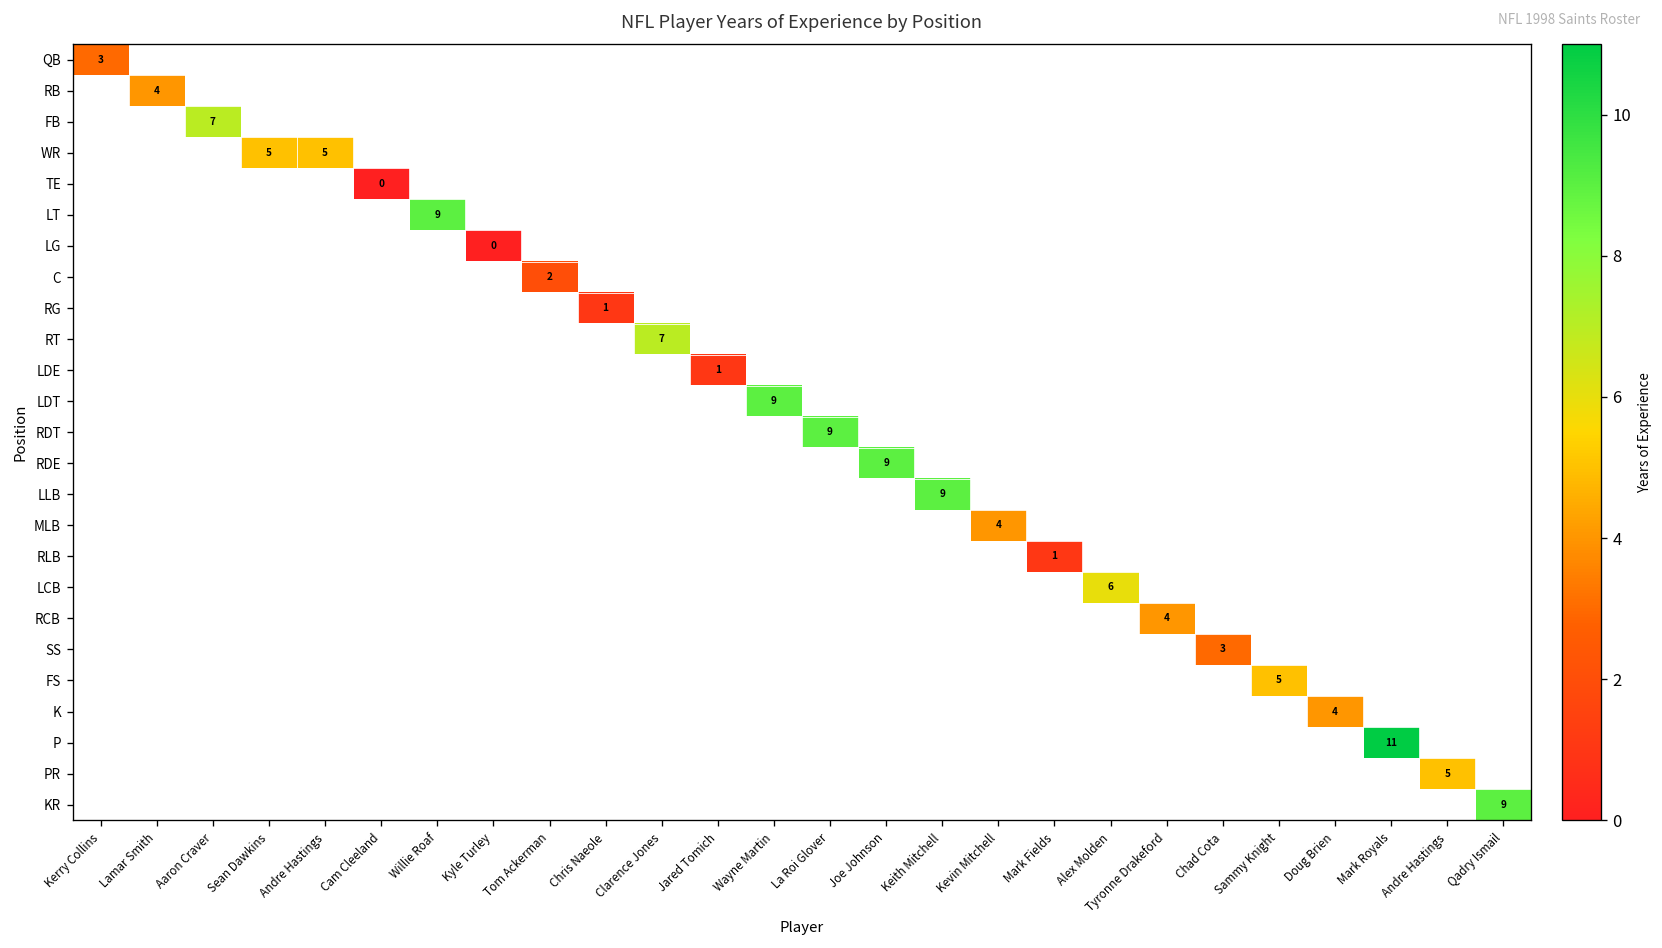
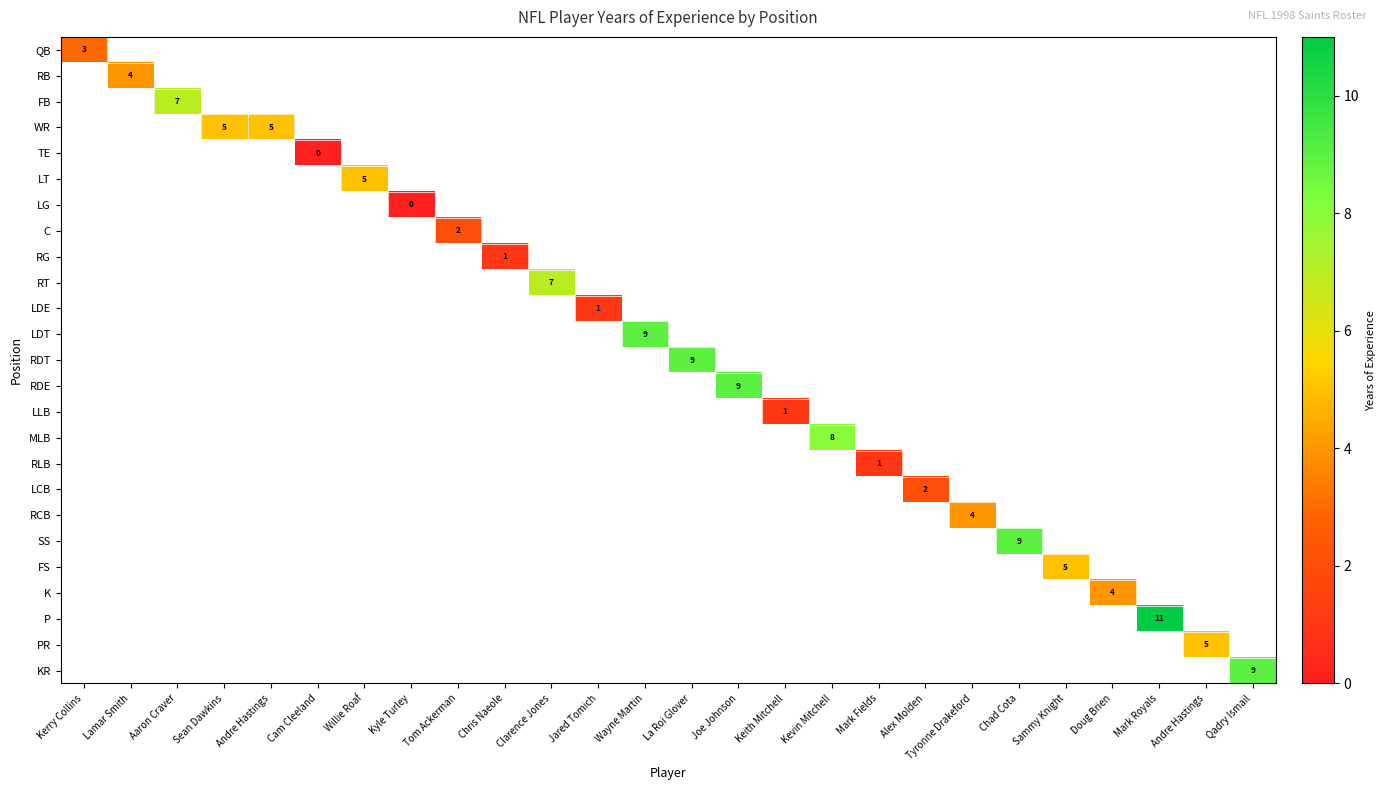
LT, Willie Roaf: 9 -> 5
LLB, Keith Mitchell: 9 -> 1
MLB, Kevin Mitchell: 4 -> 8
LCB, Alex Molden: 6 -> 2
SS, Chad Cota: 3 -> 9
